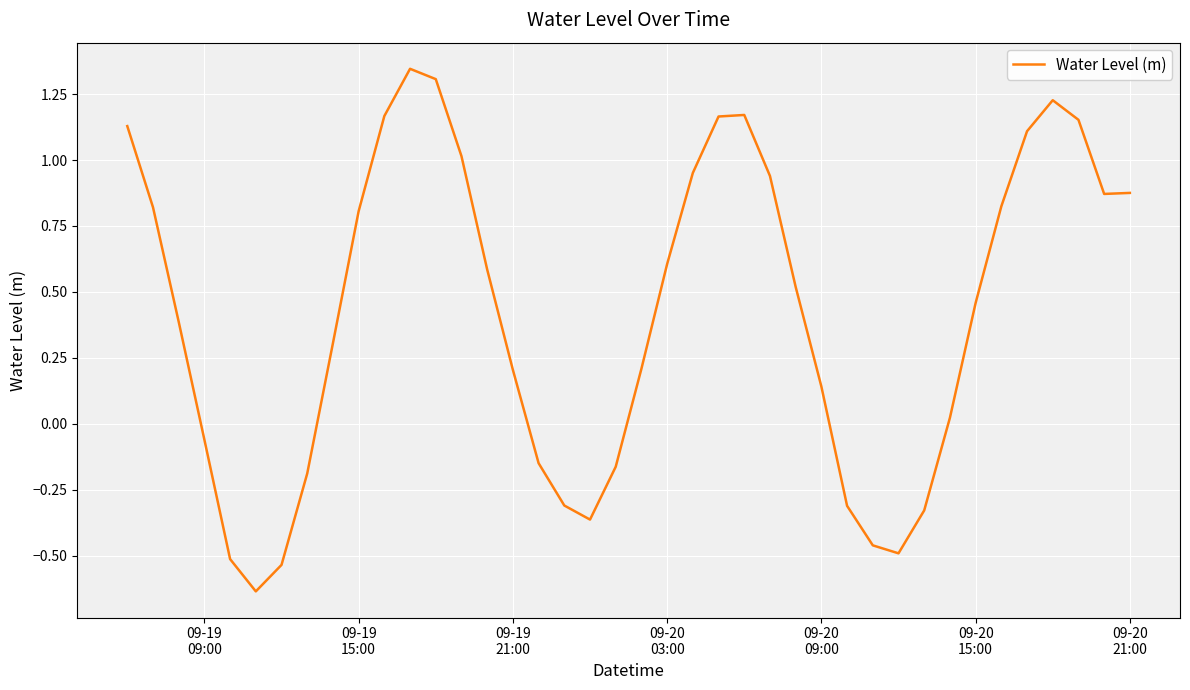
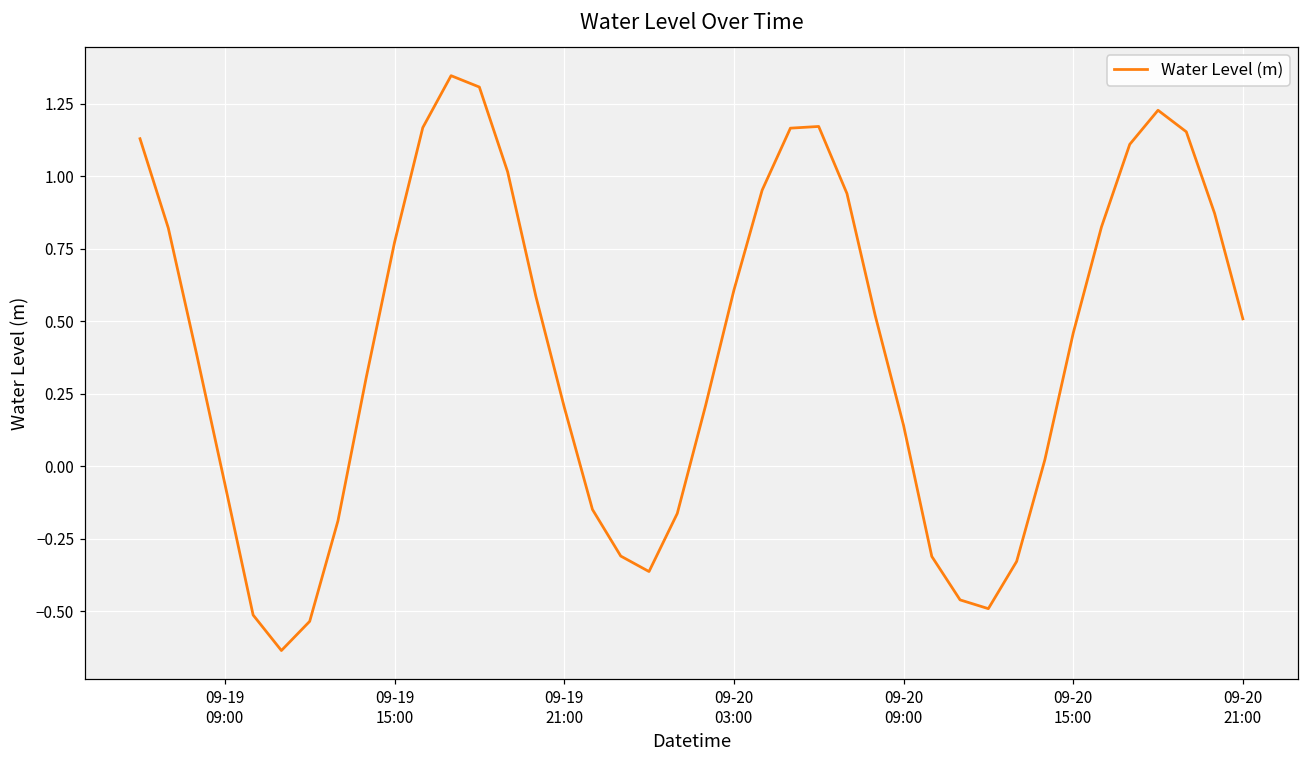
09-19 15:00: 0.81 -> 0.77
09-20 21:00: 0.88 -> 0.51
